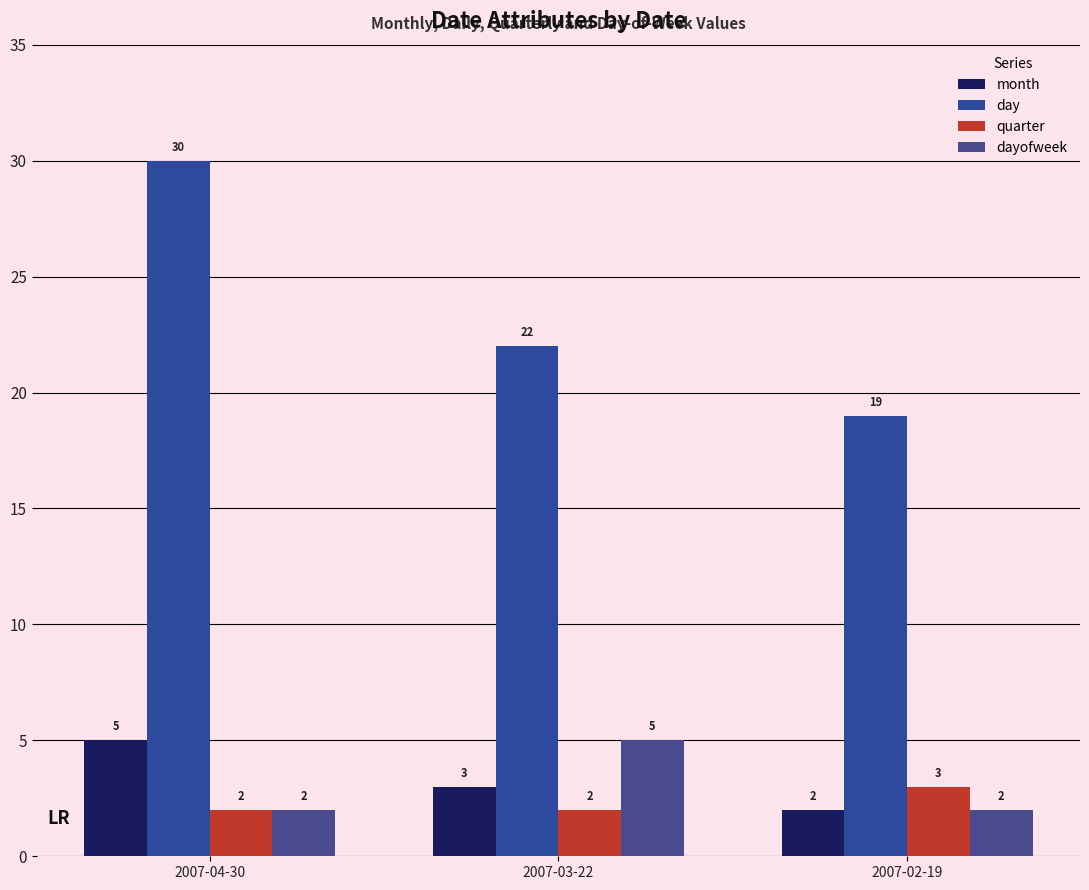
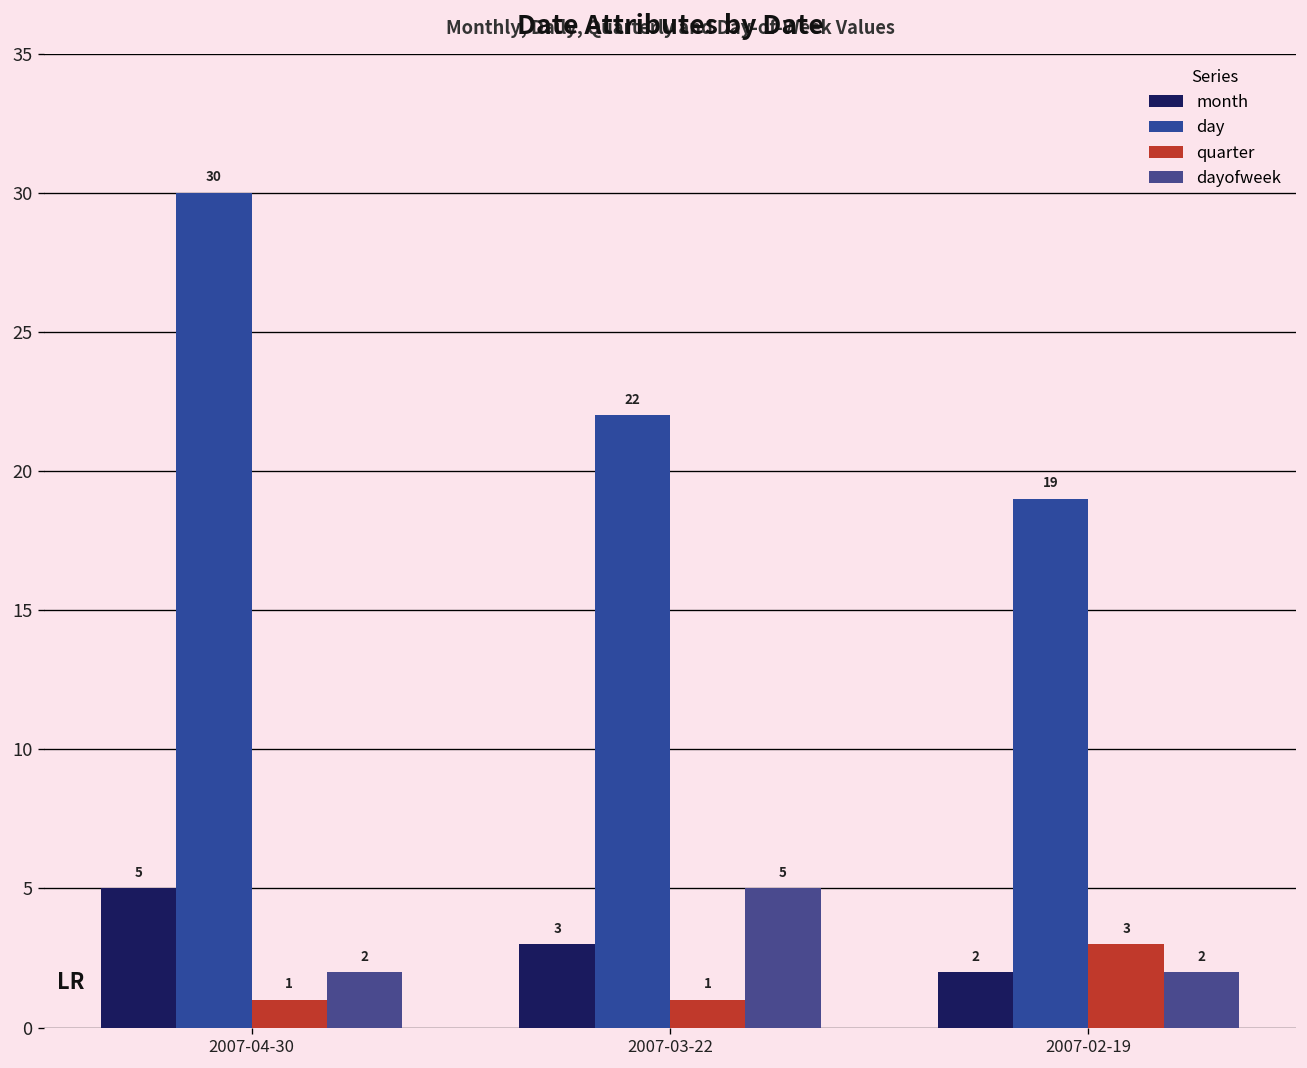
quarter, 2007-04-30: 2 -> 1
quarter, 2007-03-22: 2 -> 1
